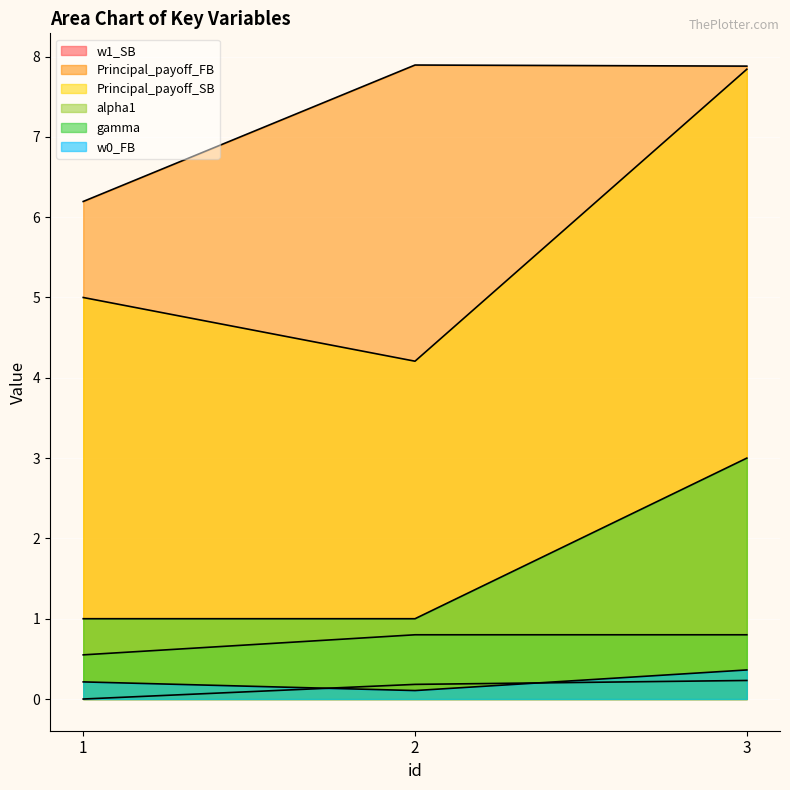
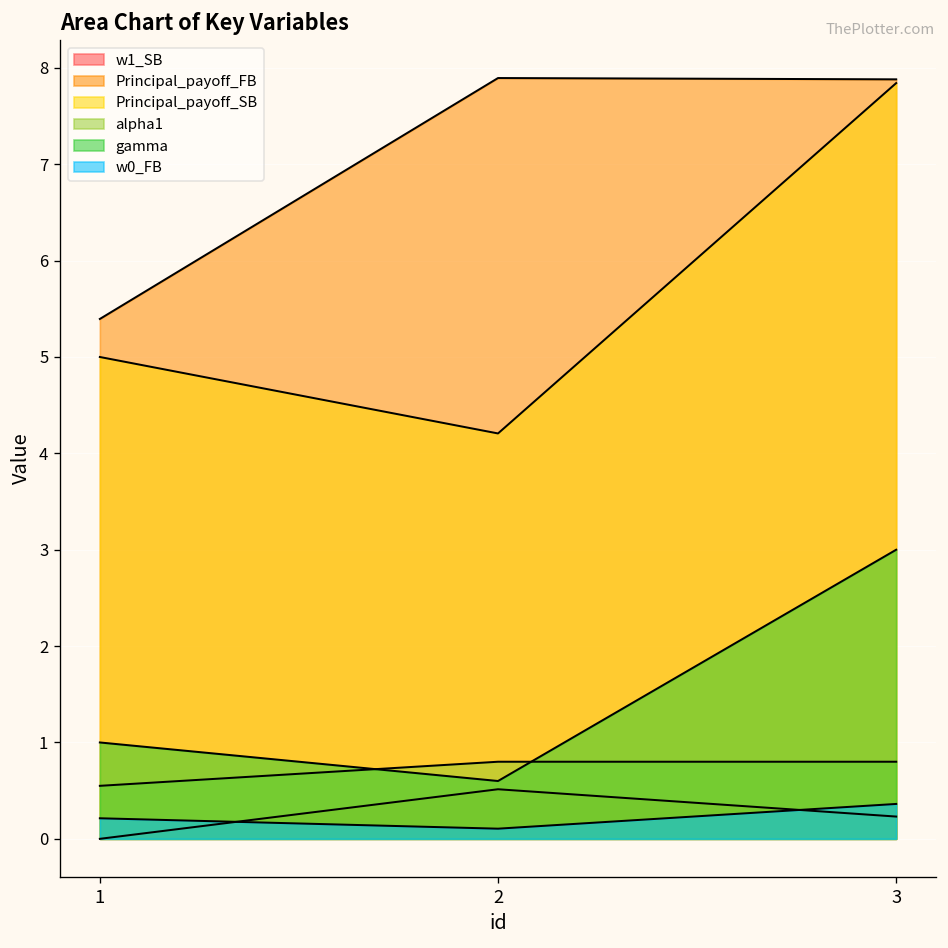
Principal_payoff_FB, 1: 6.2 -> 5.4
w1_SB, 2: 0.2 -> 0.5
gamma, 2: 1.0 -> 0.6
